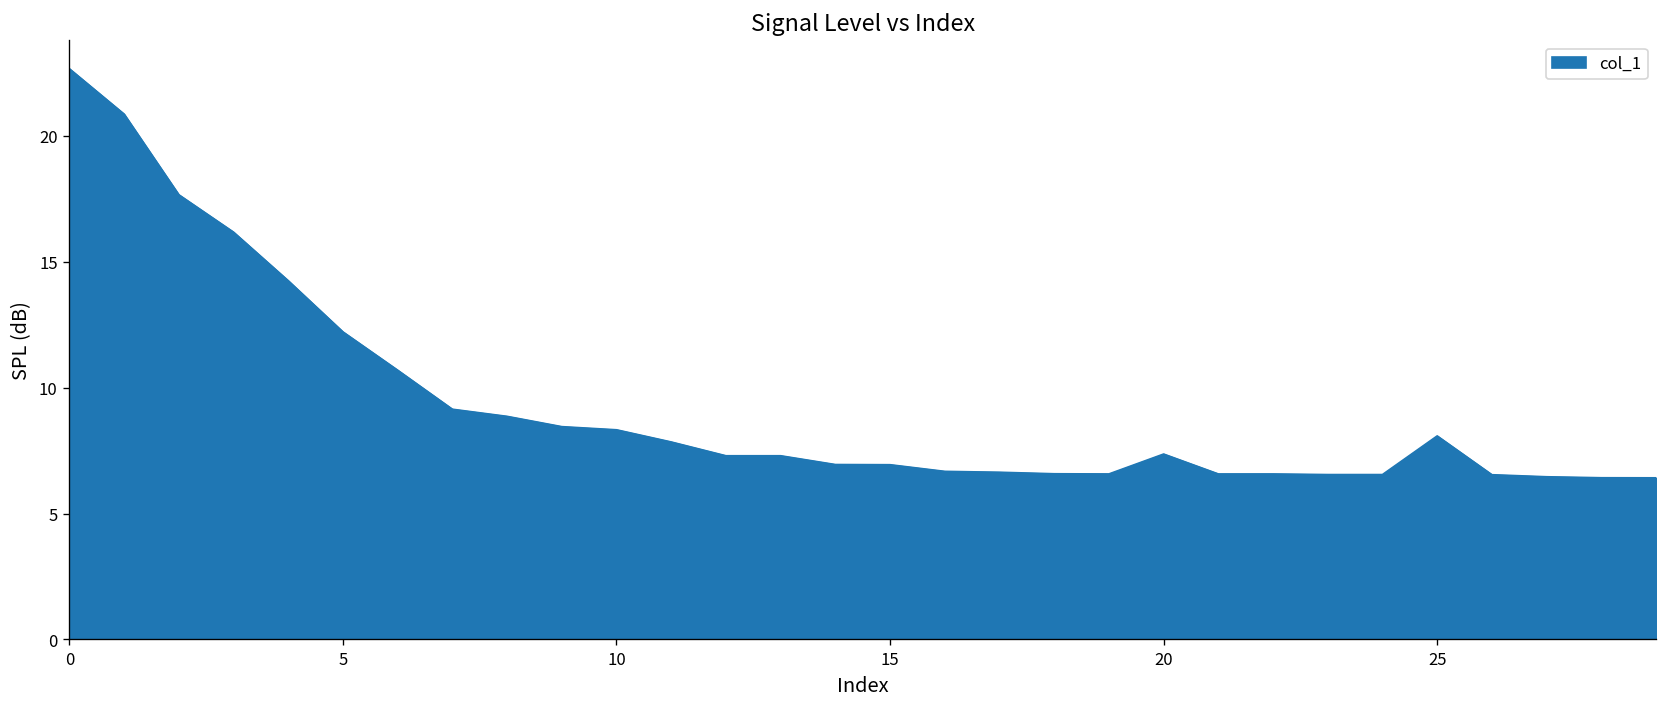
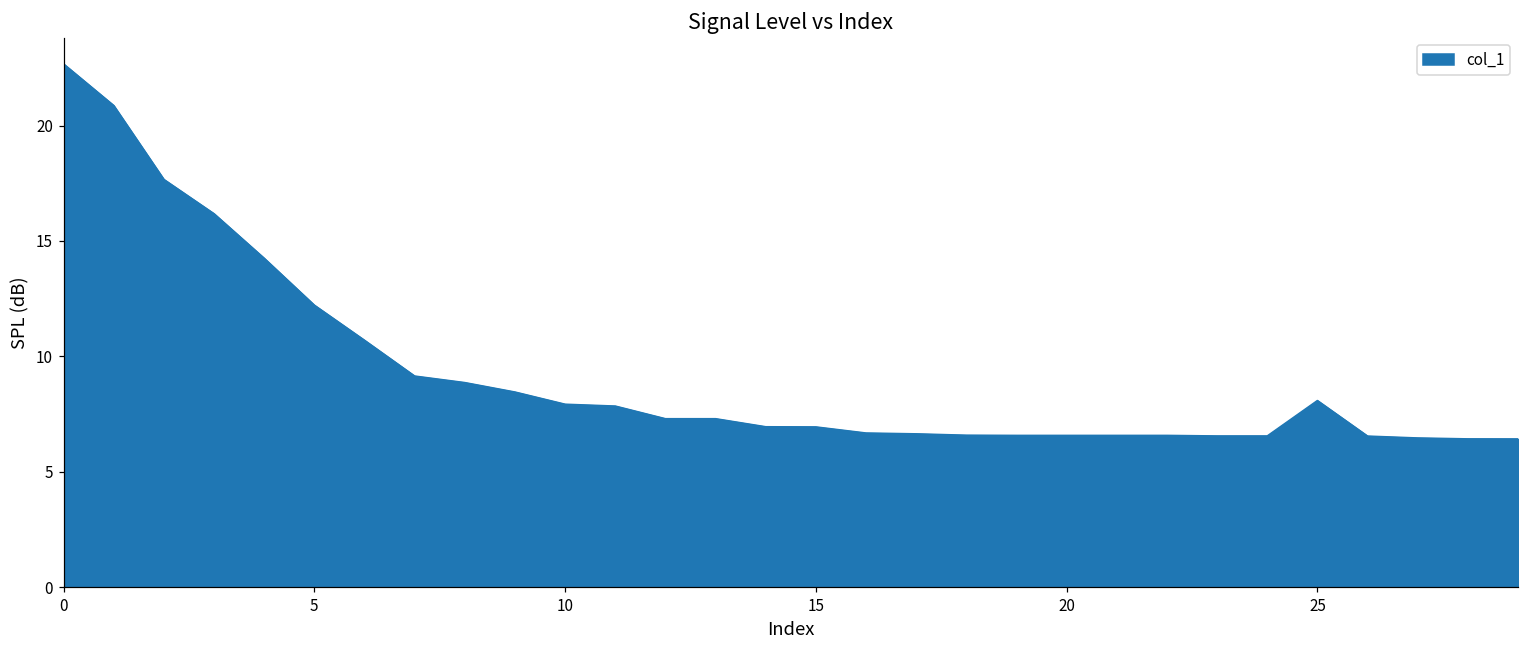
10: 8.3 -> 7.9
20: 7.4 -> 6.6
